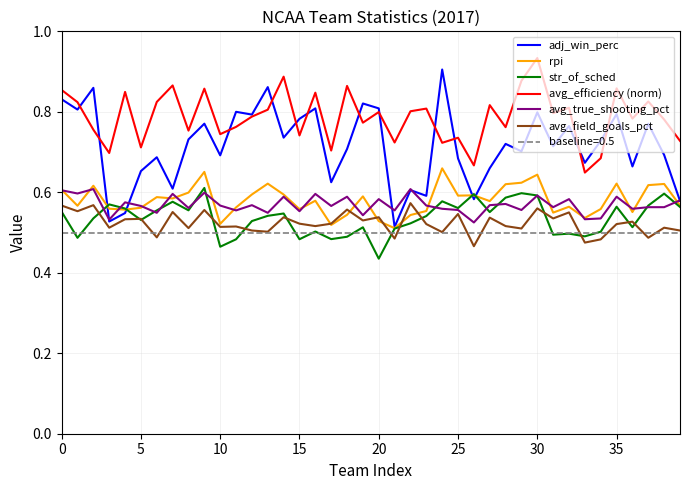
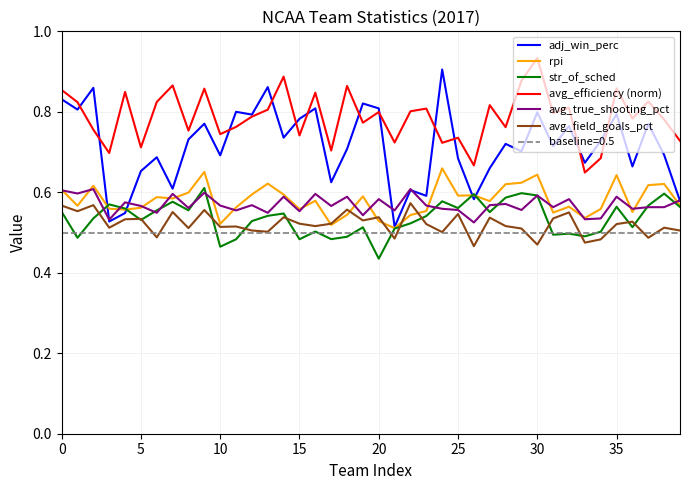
avg_field_goals_pct, 30: 0.56 -> 0.47
rpi, 35: 0.62 -> 0.64
